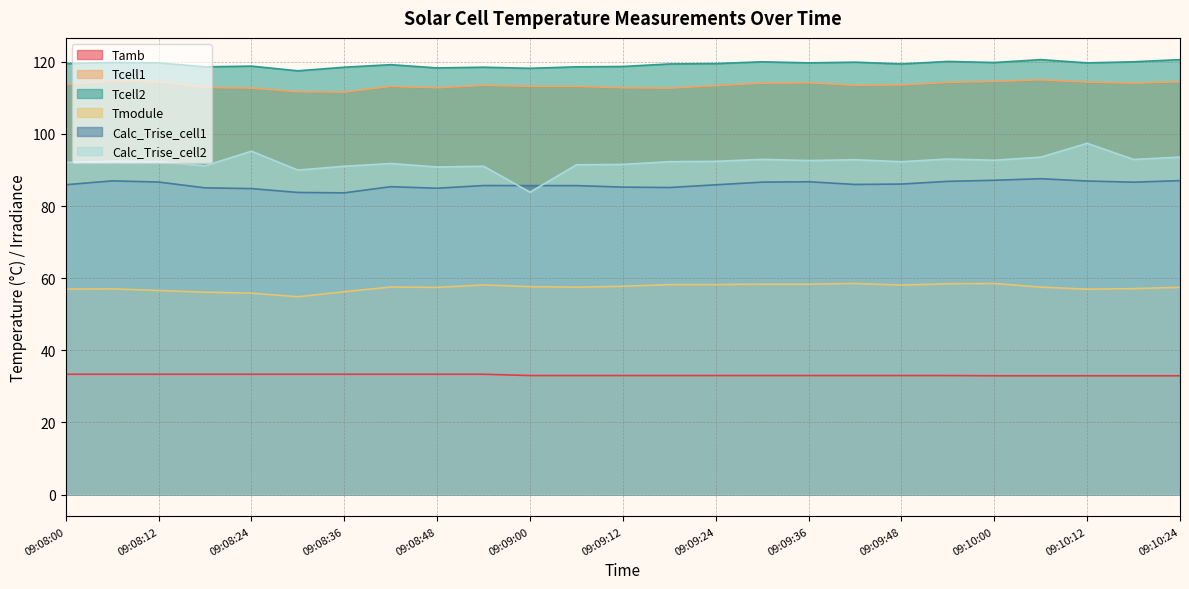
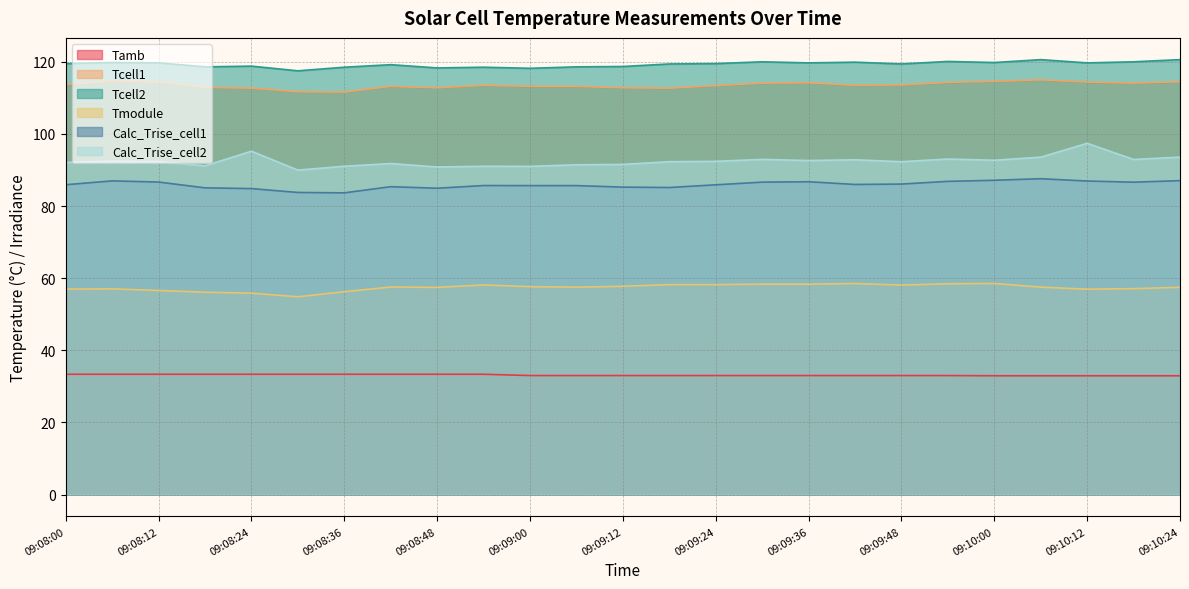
Calc_Trise_cell2, 09:09:00: 84 -> 91
